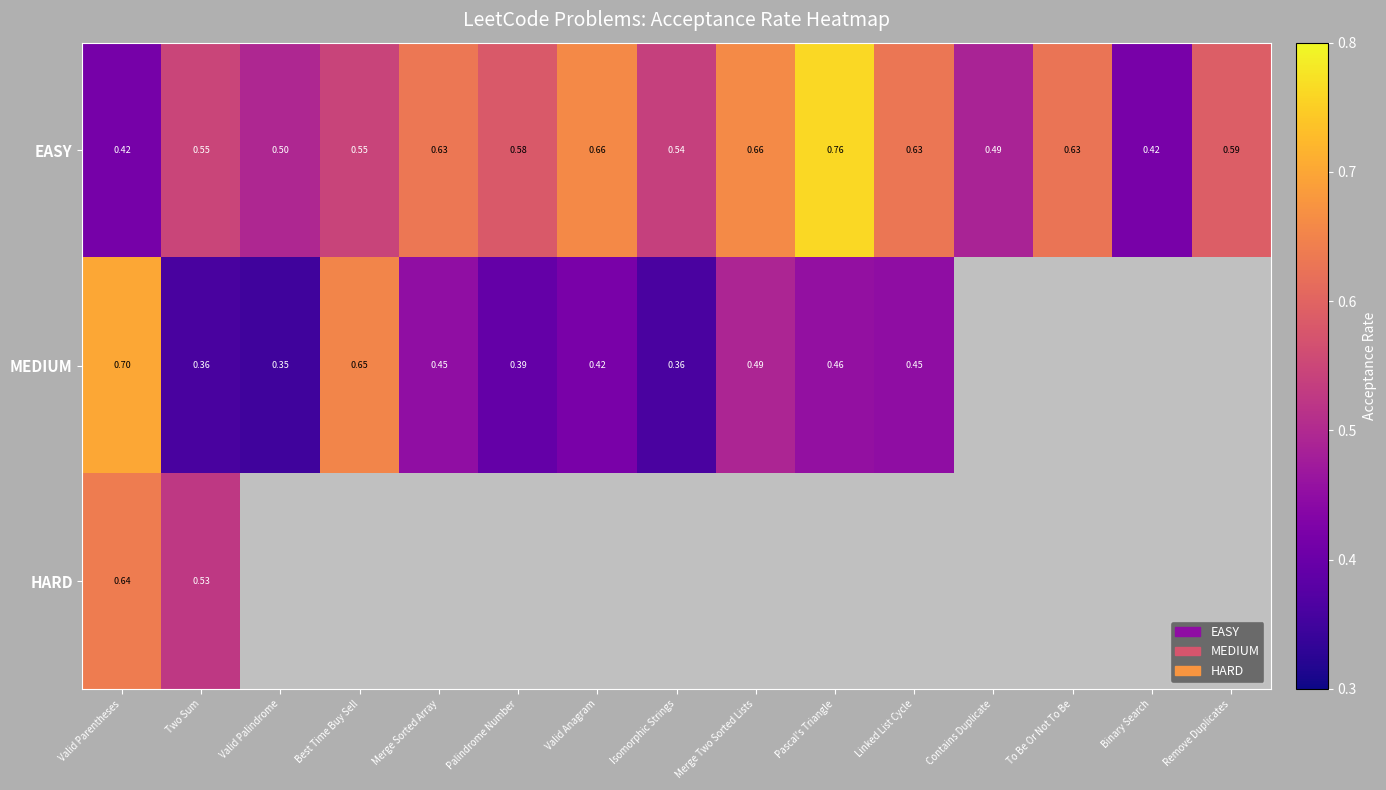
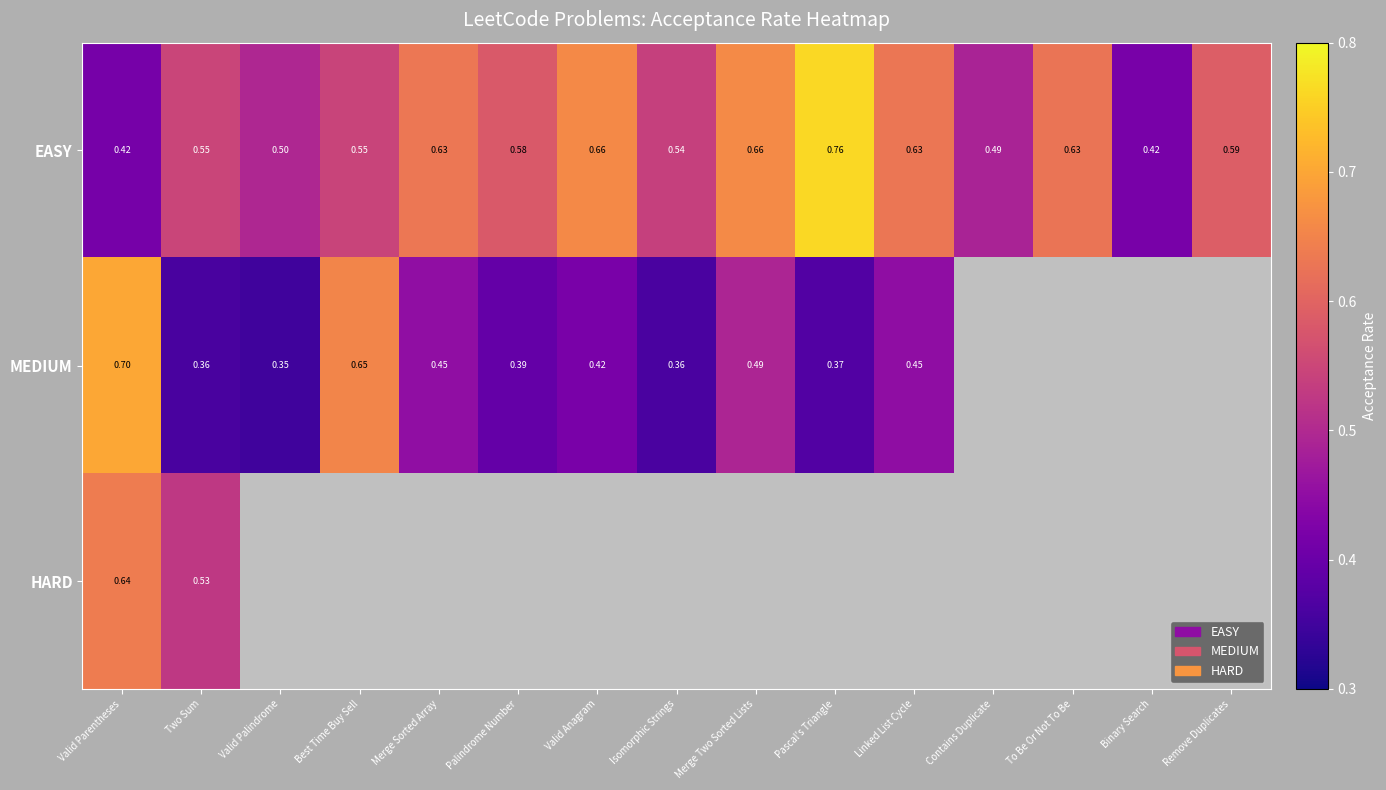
MEDIUM, Pascal's Triangle: 0.46 -> 0.37
